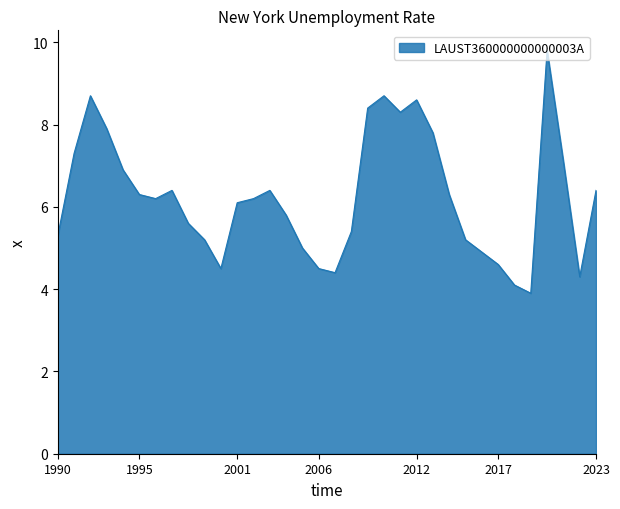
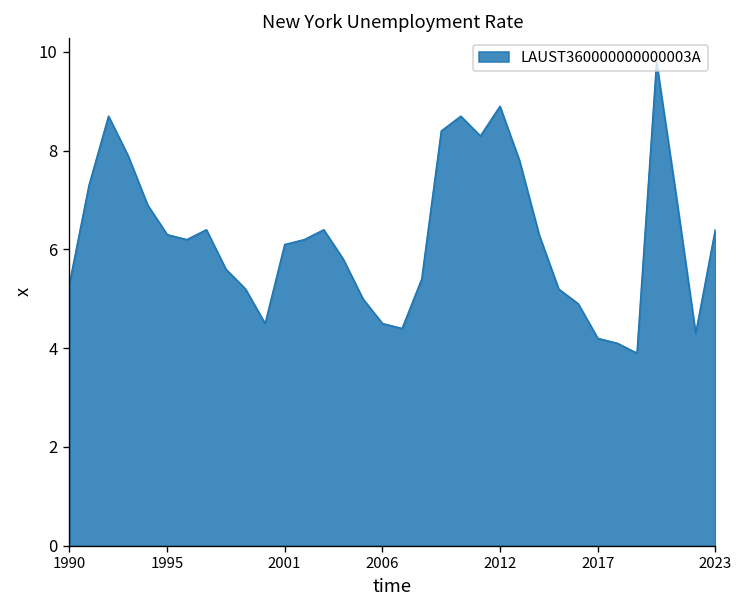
2012: 8.6 -> 8.9
2017: 4.6 -> 4.2
